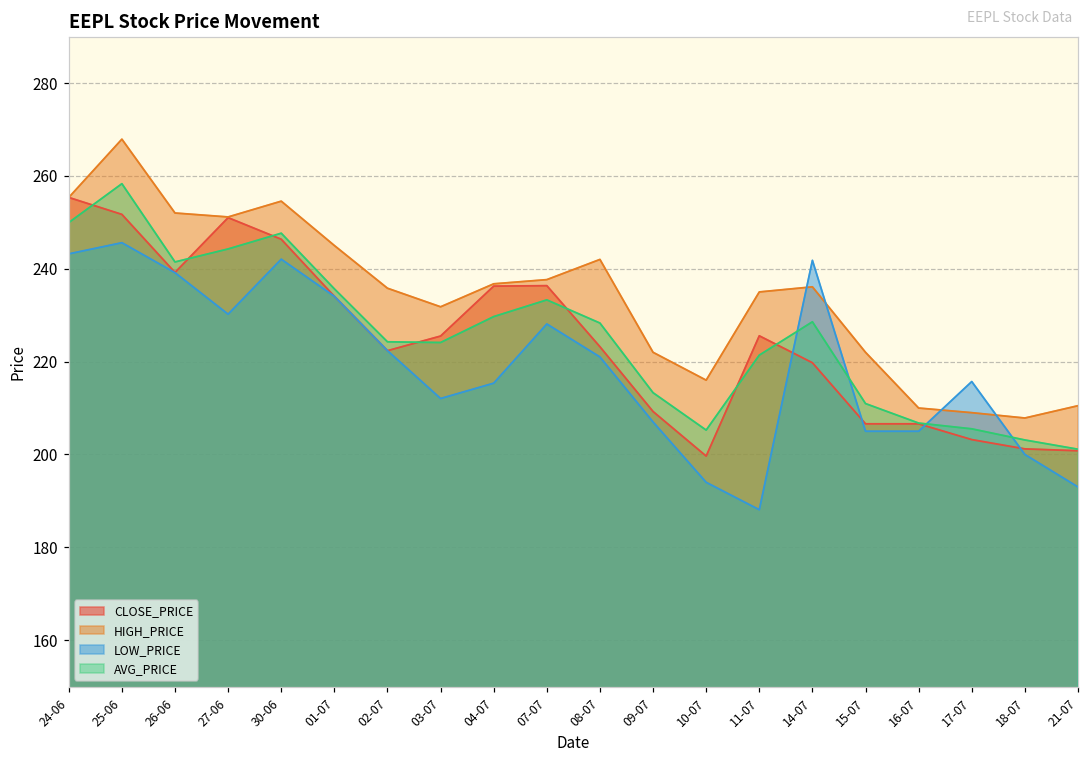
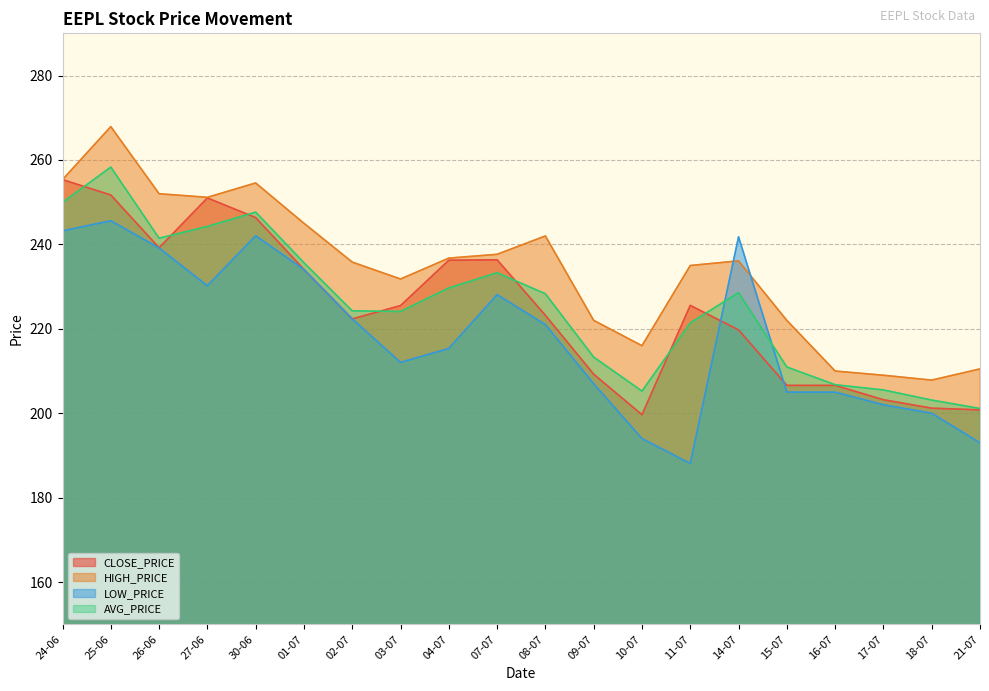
LOW_PRICE, 17-07: 216 -> 202
